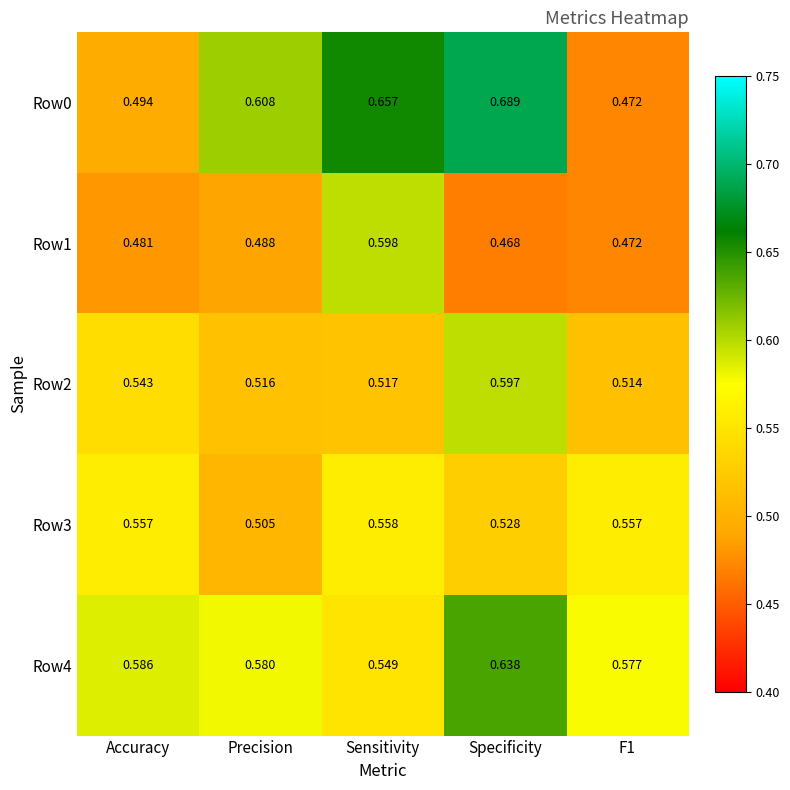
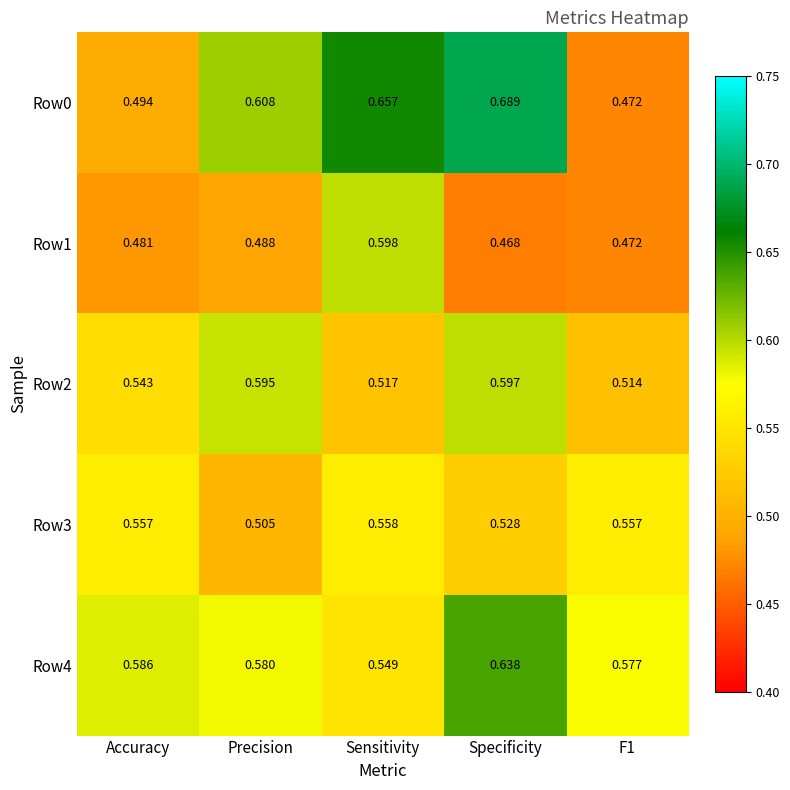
Row2, Precision: 0.516 -> 0.595
